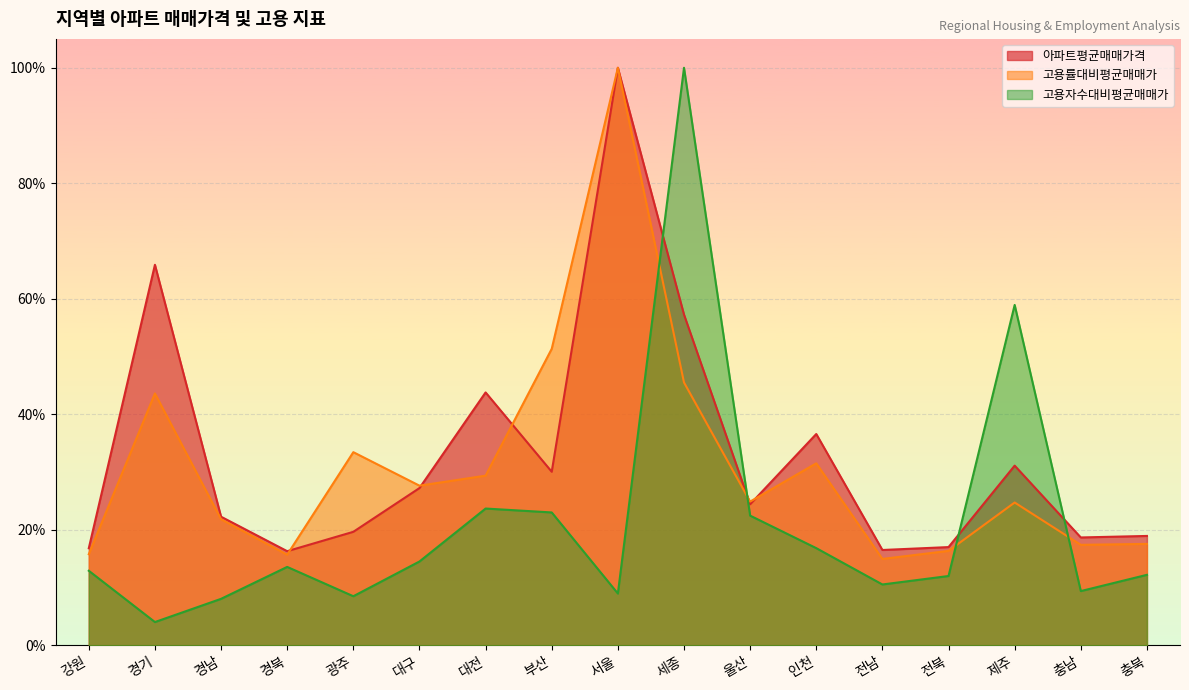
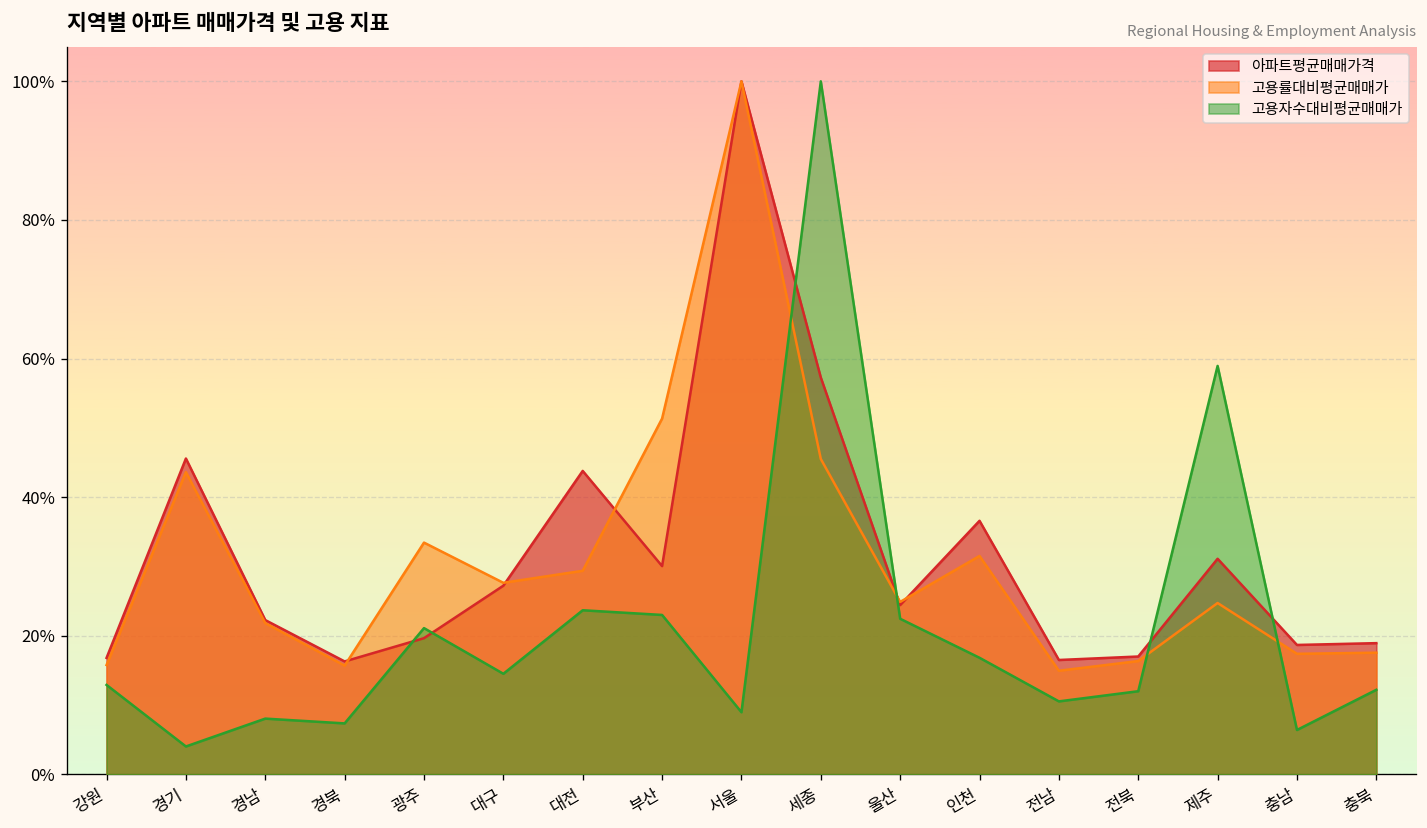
아파트평균매매가격, 경기: 66% -> 46%
고용자수대비평균매매가, 경북: 14% -> 7%
고용자수대비평균매매가, 광주: 9% -> 21%
고용자수대비평균매매가, 충남: 9% -> 6%
